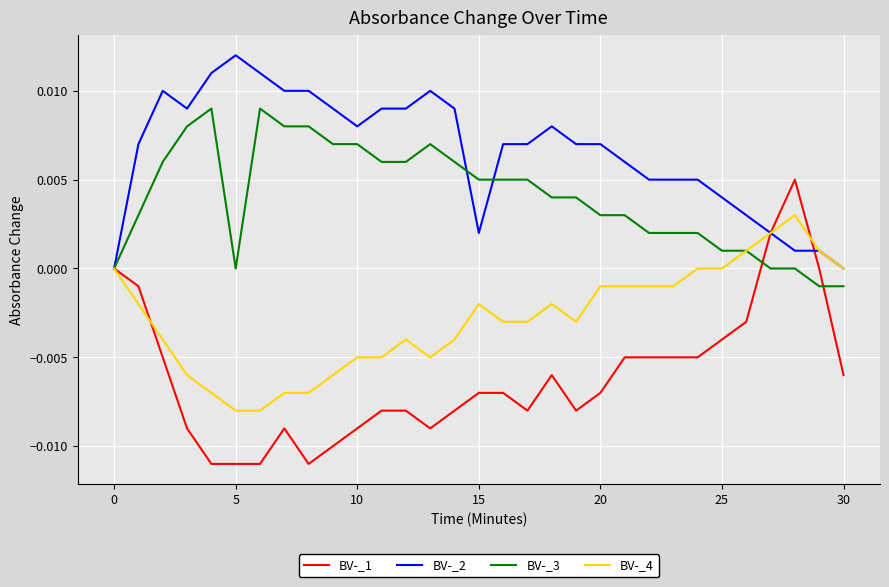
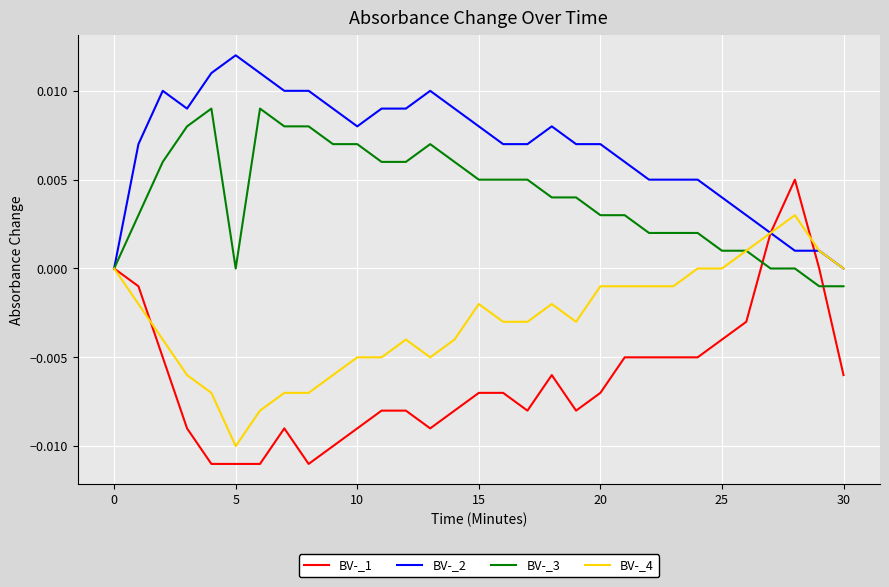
BV-_4, 5: -0.008 -> -0.010
BV-_2, 15: 0.002 -> 0.008
